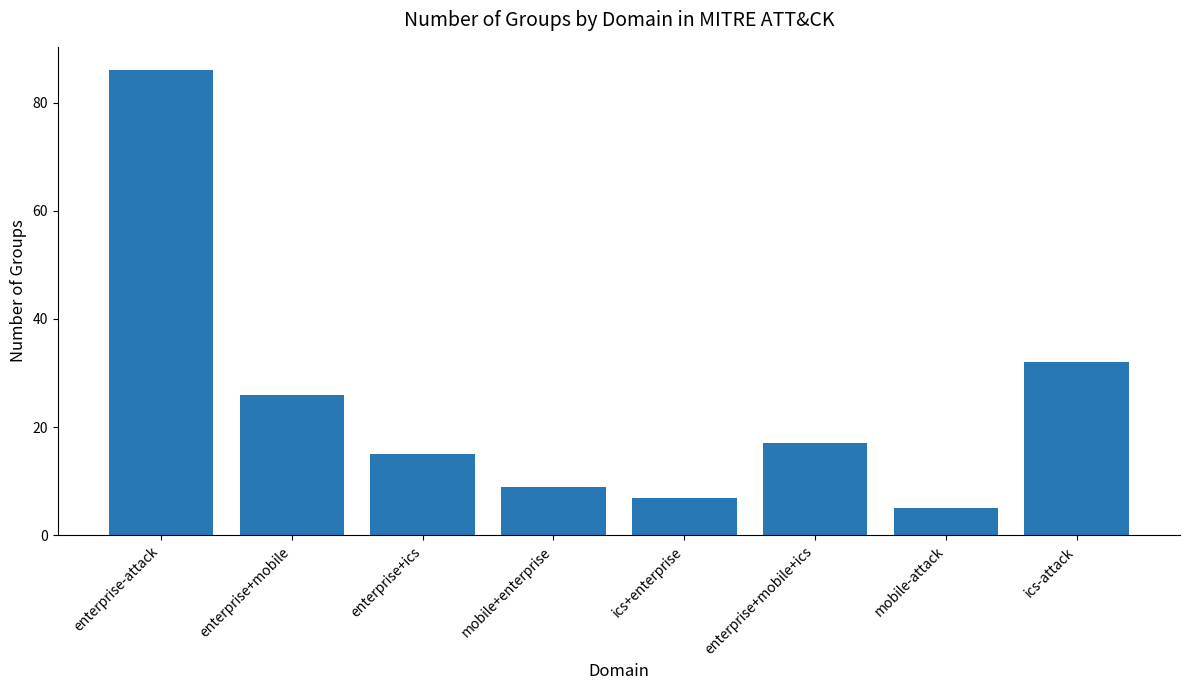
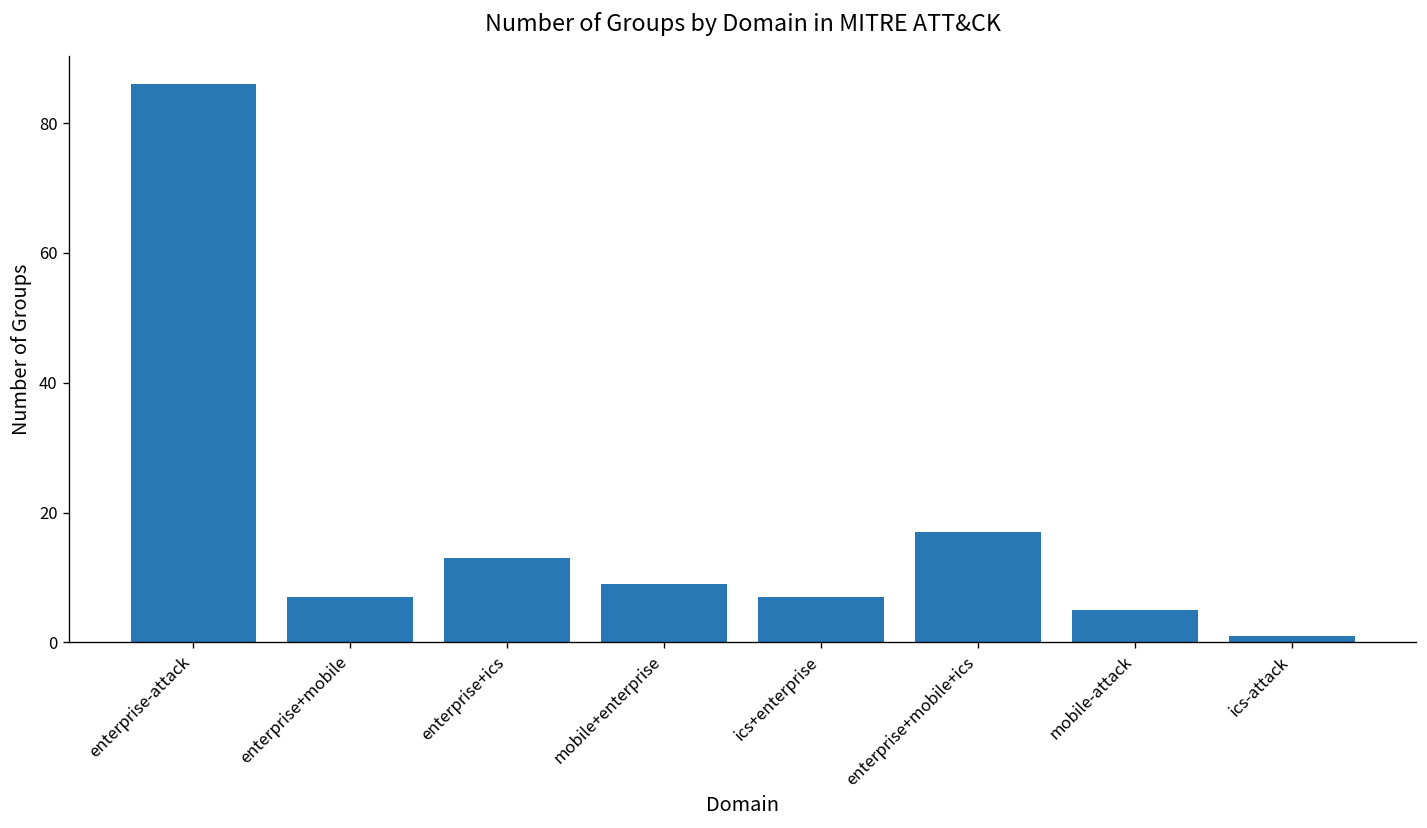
enterprise+mobile: 26 -> 7
enterprise+ics: 15 -> 13
ics-attack: 32 -> 1
